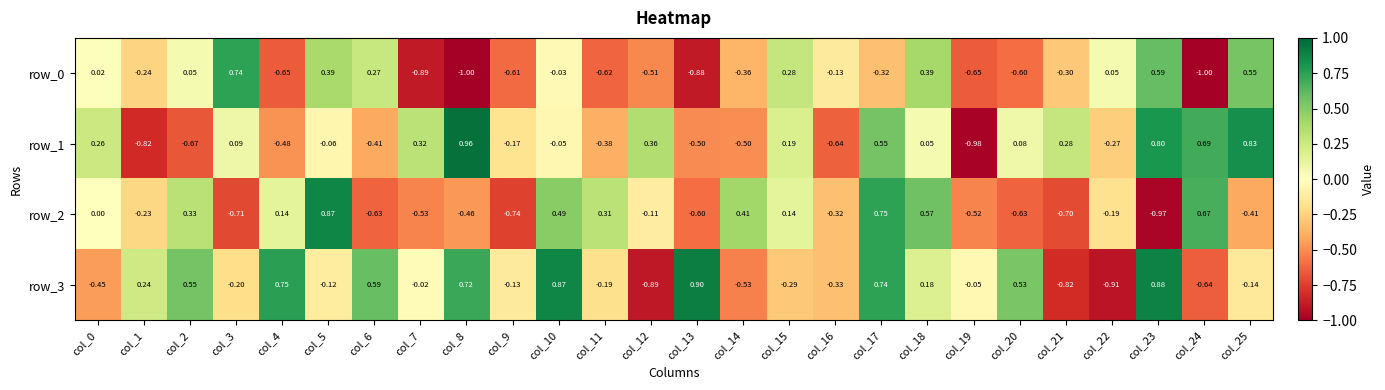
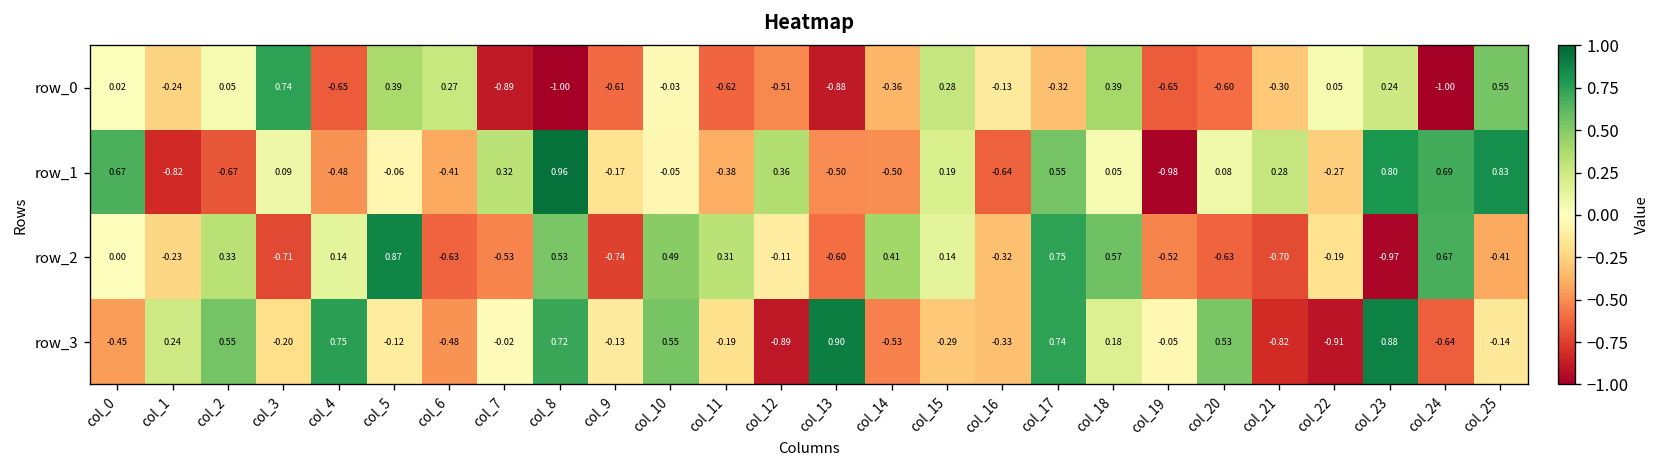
row_0, col_23: 0.59 -> 0.24
row_1, col_0: 0.26 -> 0.67
row_2, col_8: -0.46 -> 0.53
row_3, col_6: 0.59 -> -0.48
row_3, col_10: 0.87 -> 0.55
